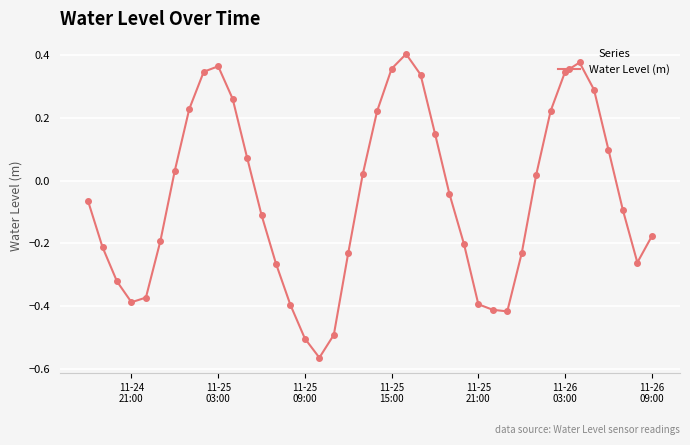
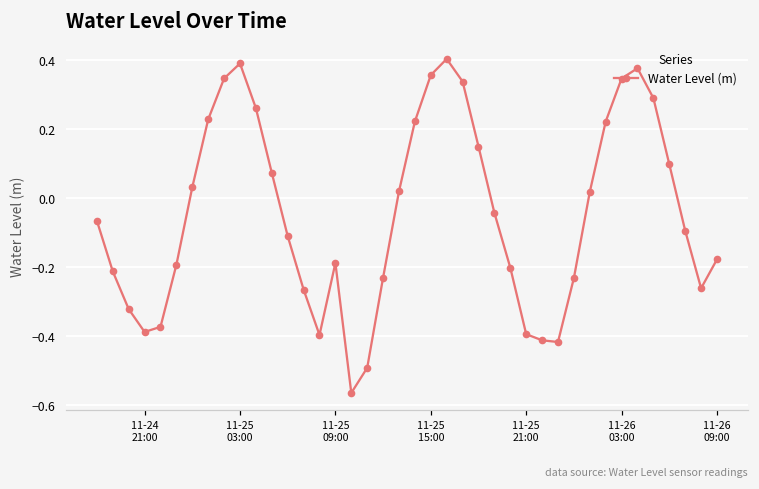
11-25 03:00: 0.37 -> 0.39
11-25 09:00: -0.50 -> -0.19
